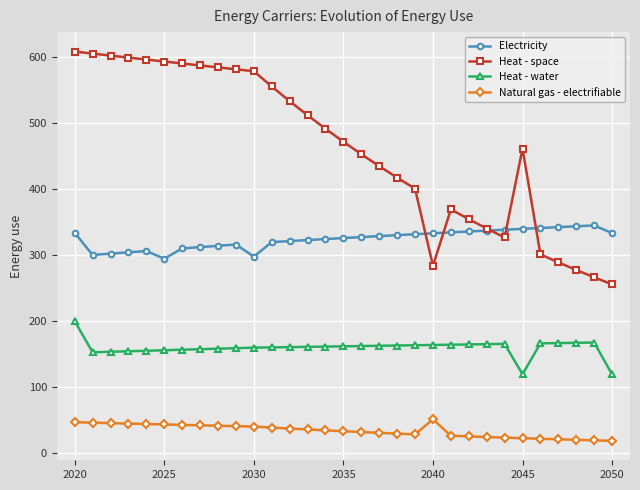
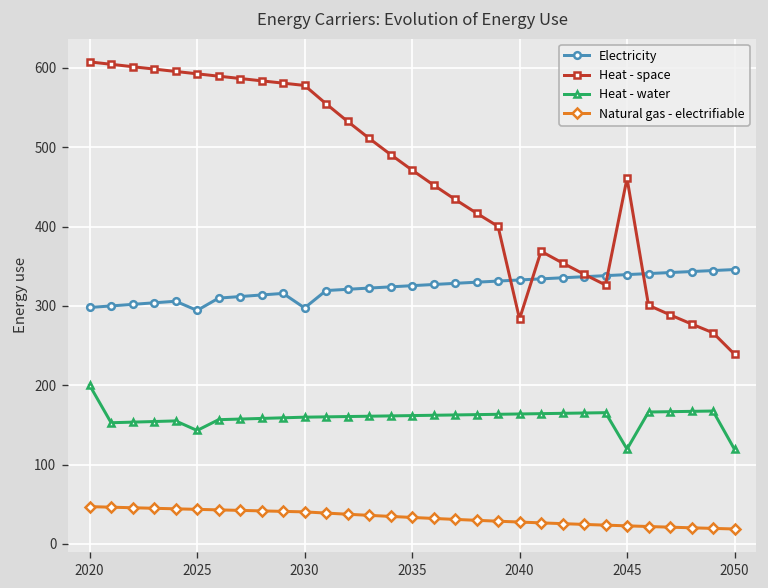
Electricity, 2020: 330 -> 300
Heat - water, 2025: 160 -> 140
Natural gas - electrifiable, 2040: 50 -> 30
Electricity, 2050: 330 -> 350
Heat - space, 2050: 260 -> 240
